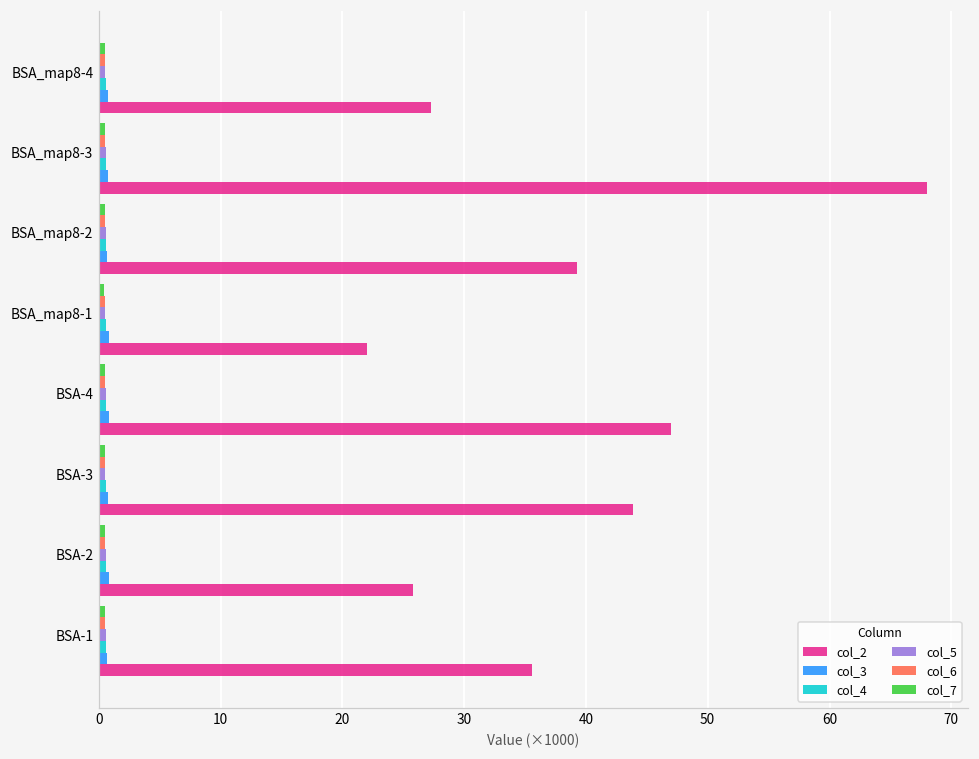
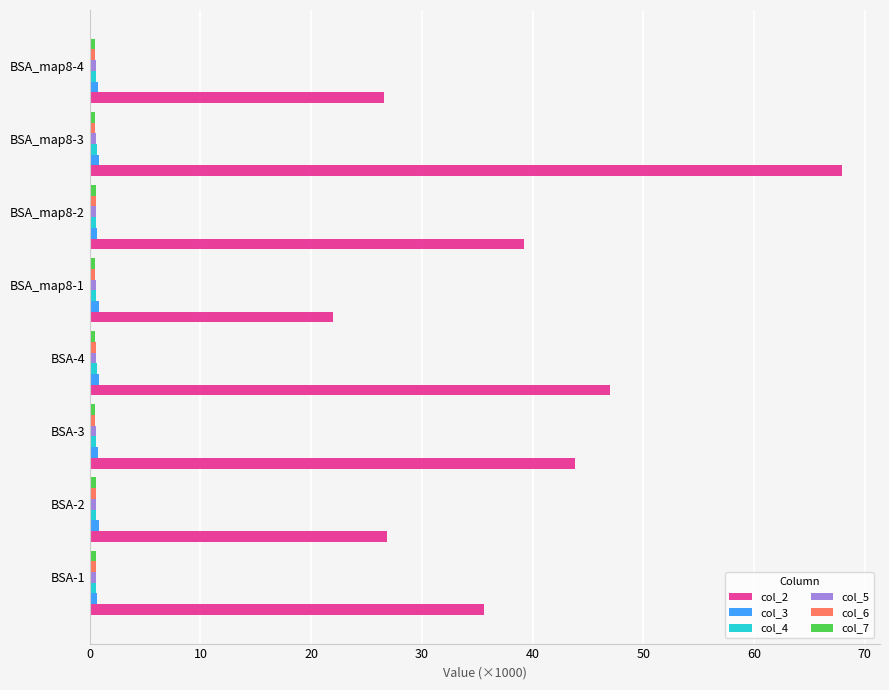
col_2, BSA_map8-4: 27.3 -> 26.5
col_2, BSA-2: 25.8 -> 26.8
